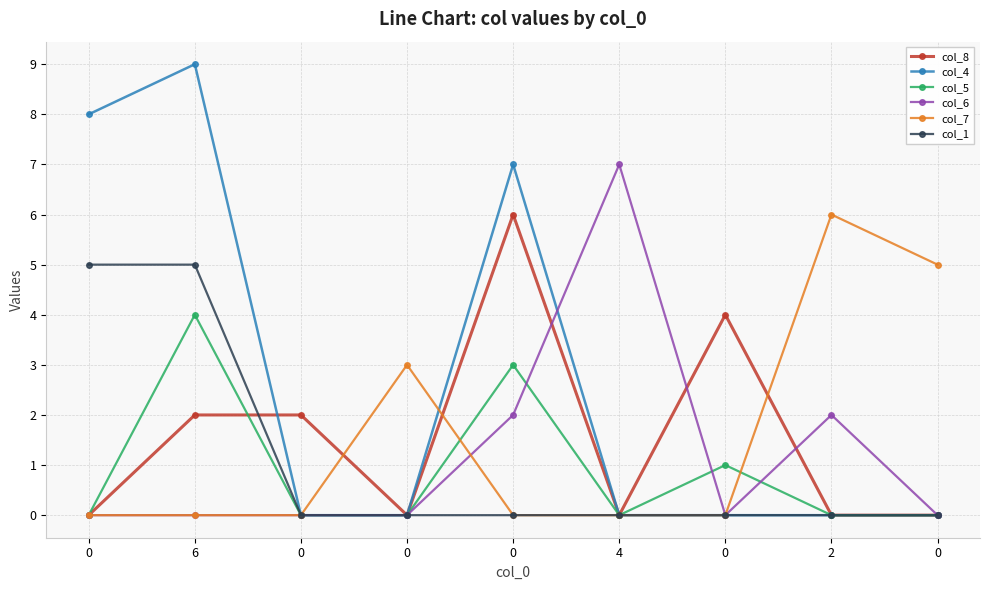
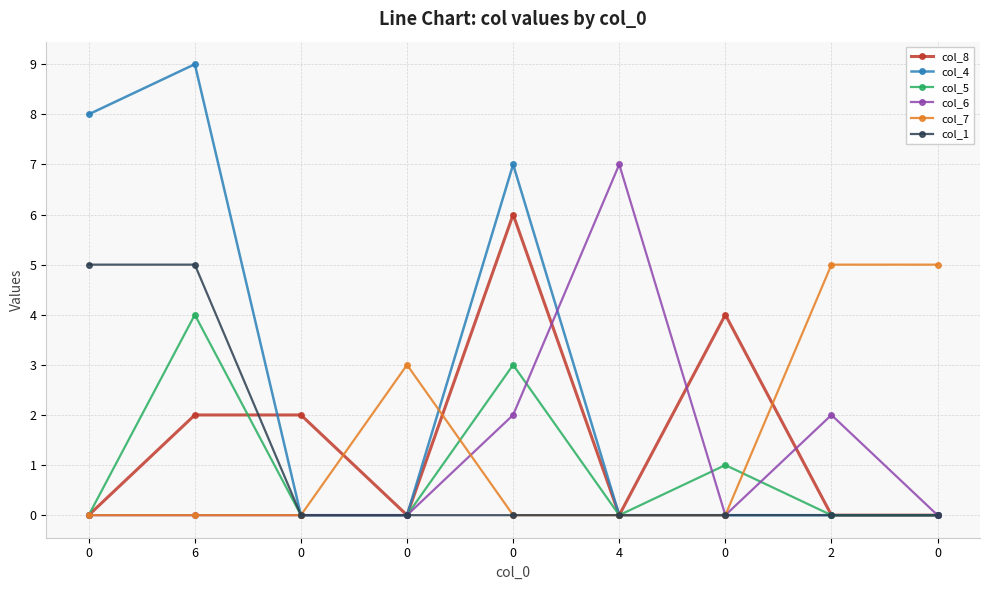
col_7, 2: 6 -> 5
